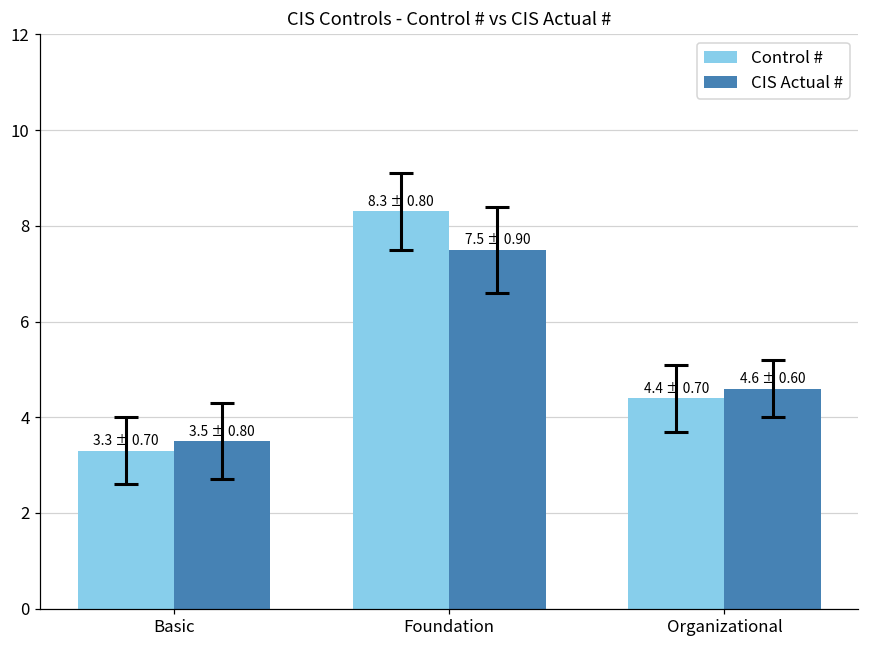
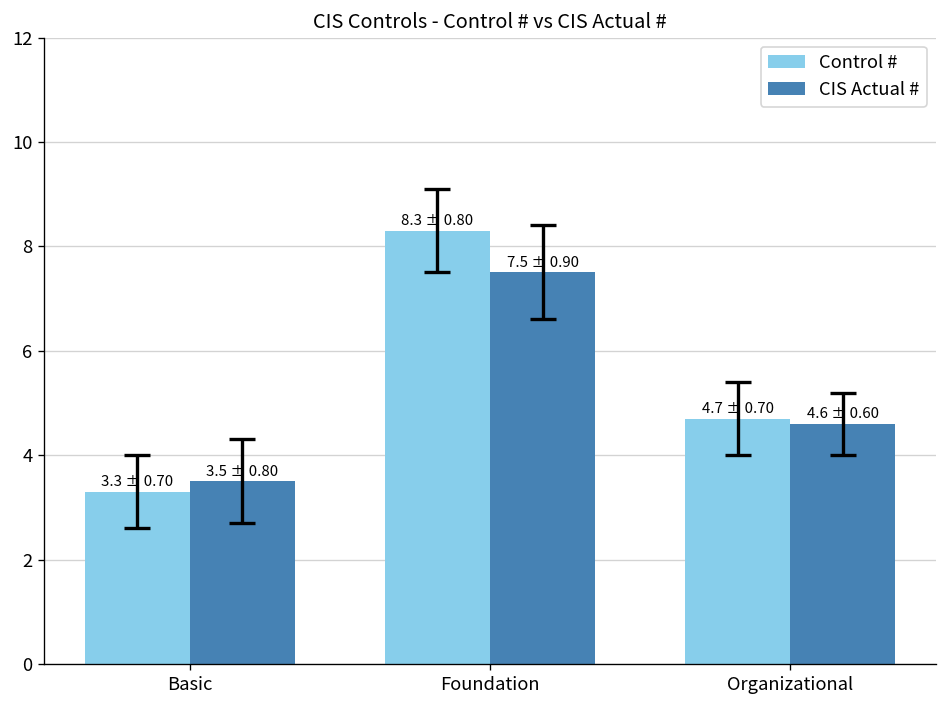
Control #, Organizational: 4.4 -> 4.7
